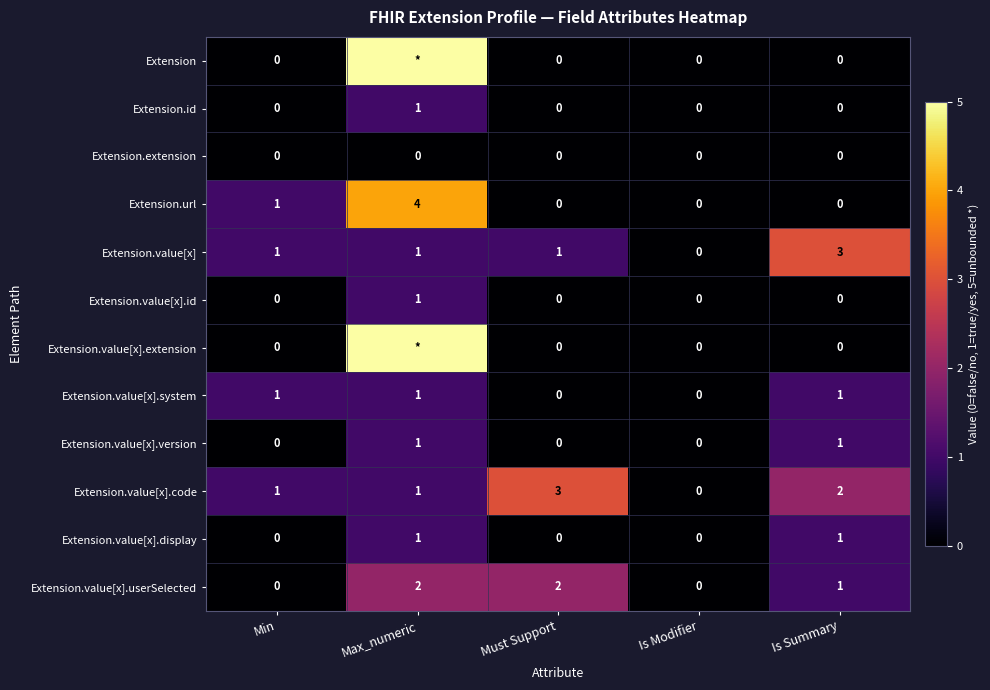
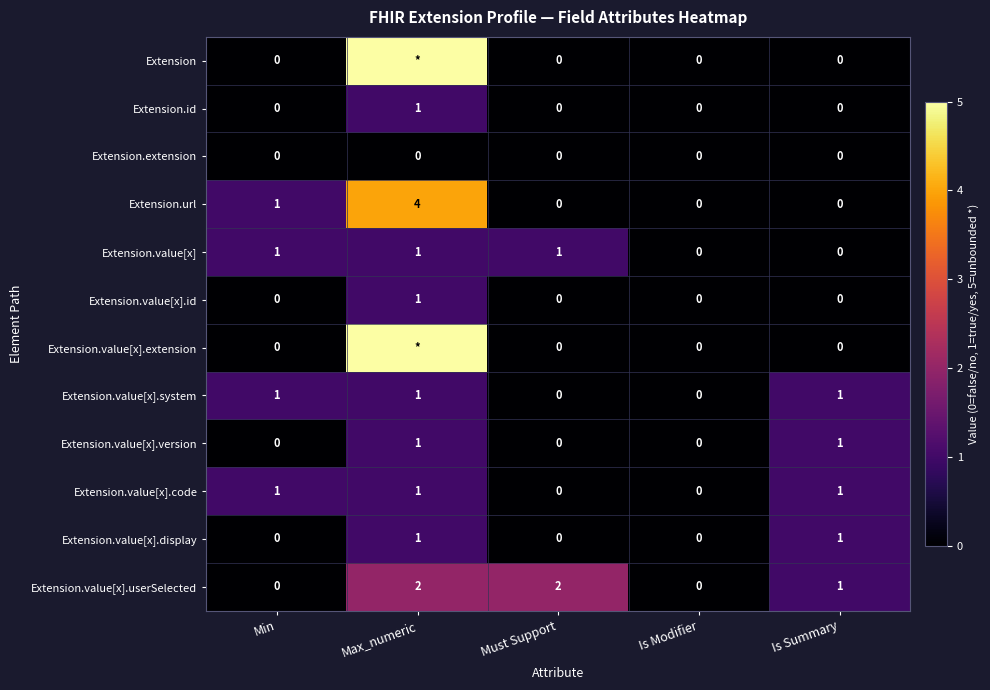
Extension.value[x], Is Summary: 3 -> 0
Extension.value[x].code, Must Support: 3 -> 0
Extension.value[x].code, Is Summary: 2 -> 1
